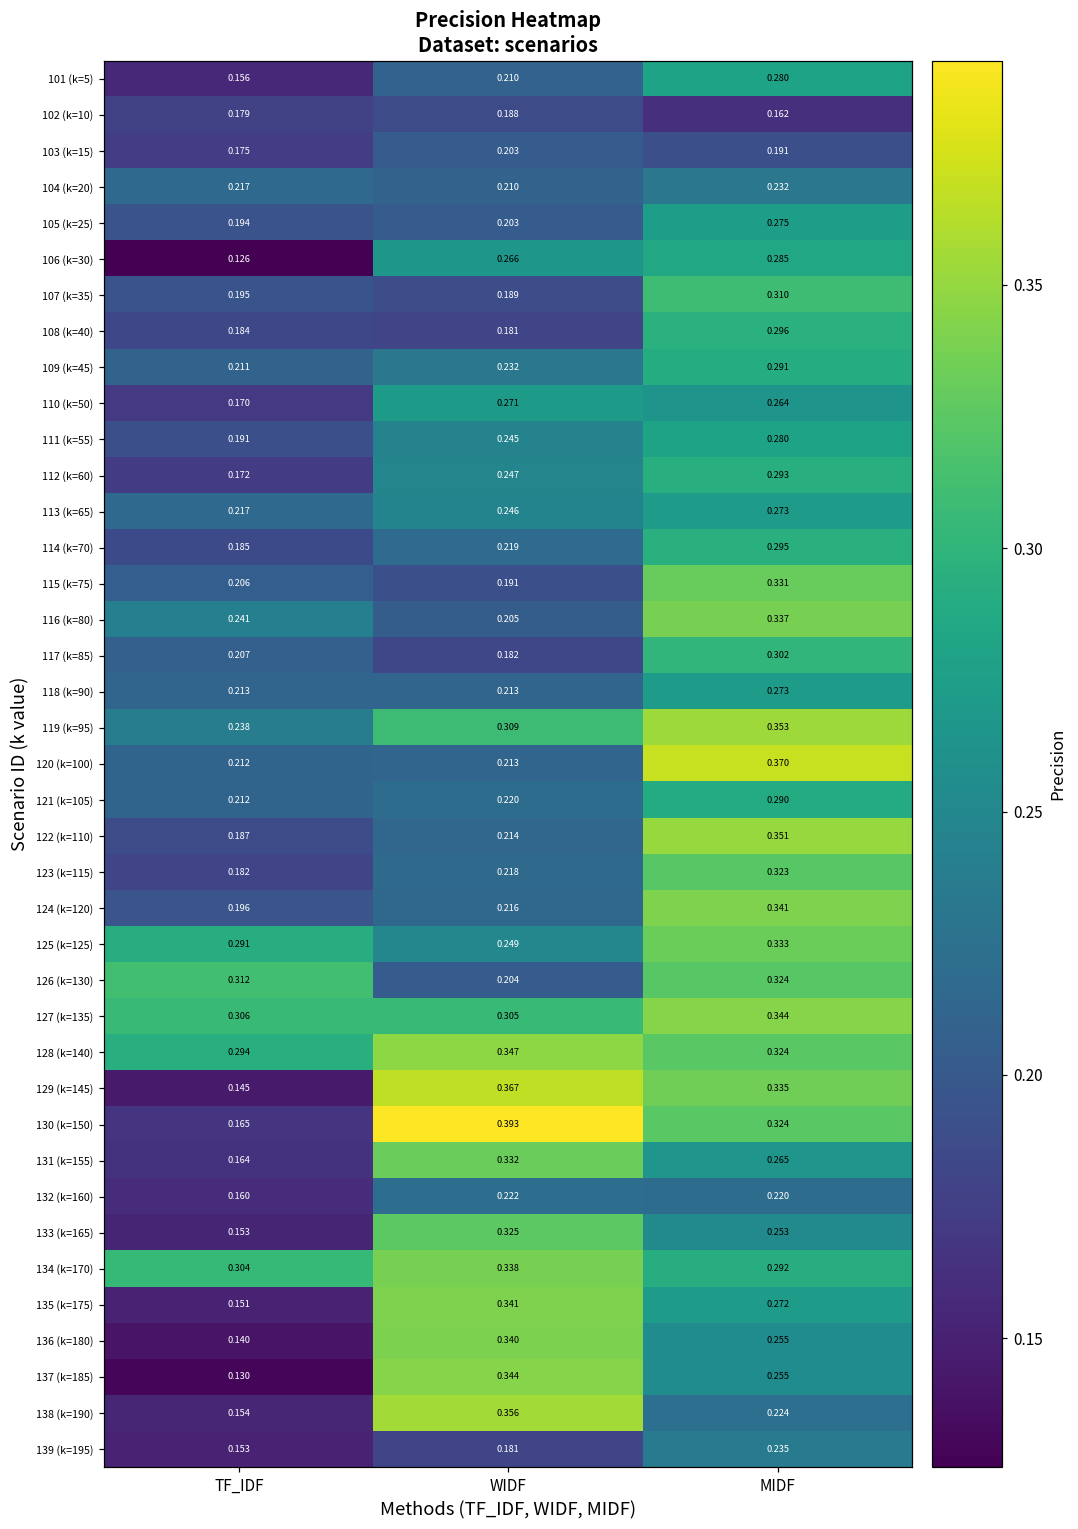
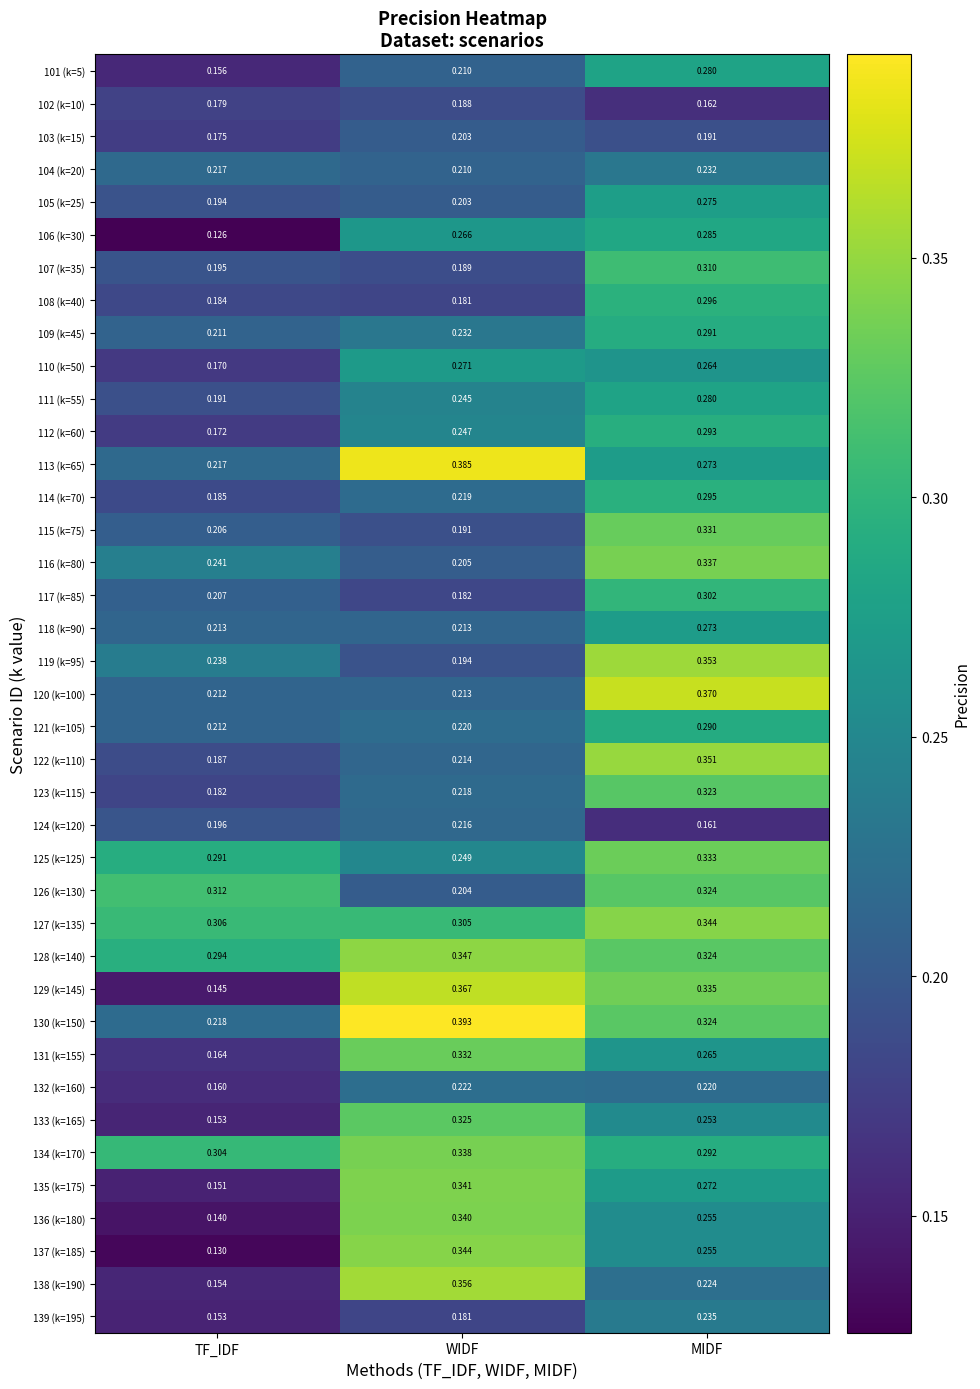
113 (k=65), WIDF: 0.246 -> 0.385
119 (k=95), WIDF: 0.309 -> 0.194
124 (k=120), MIDF: 0.341 -> 0.161
130 (k=150), TF_IDF: 0.165 -> 0.218
